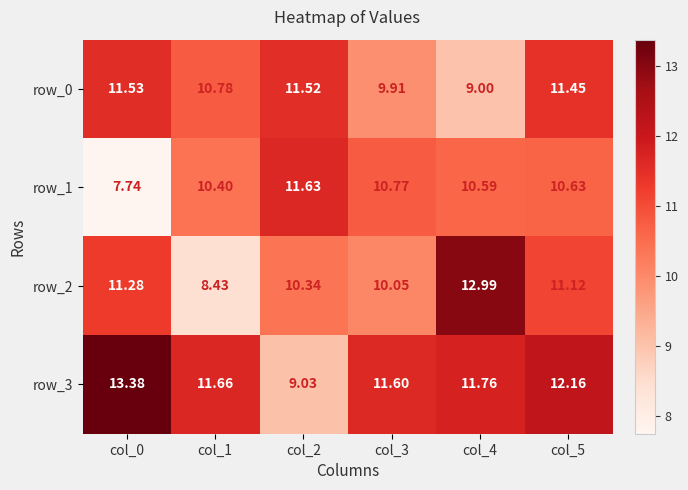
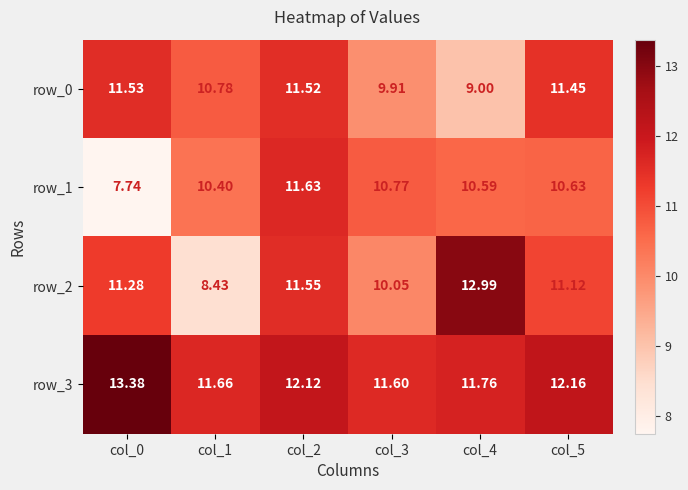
row_2, col_2: 10.34 -> 11.55
row_3, col_2: 9.03 -> 12.12
